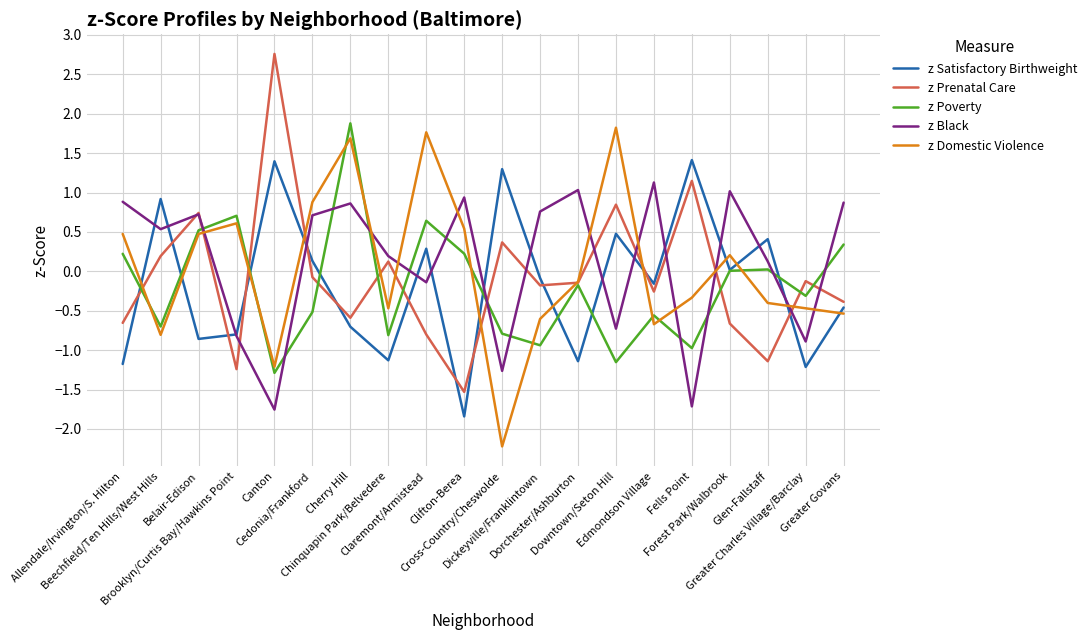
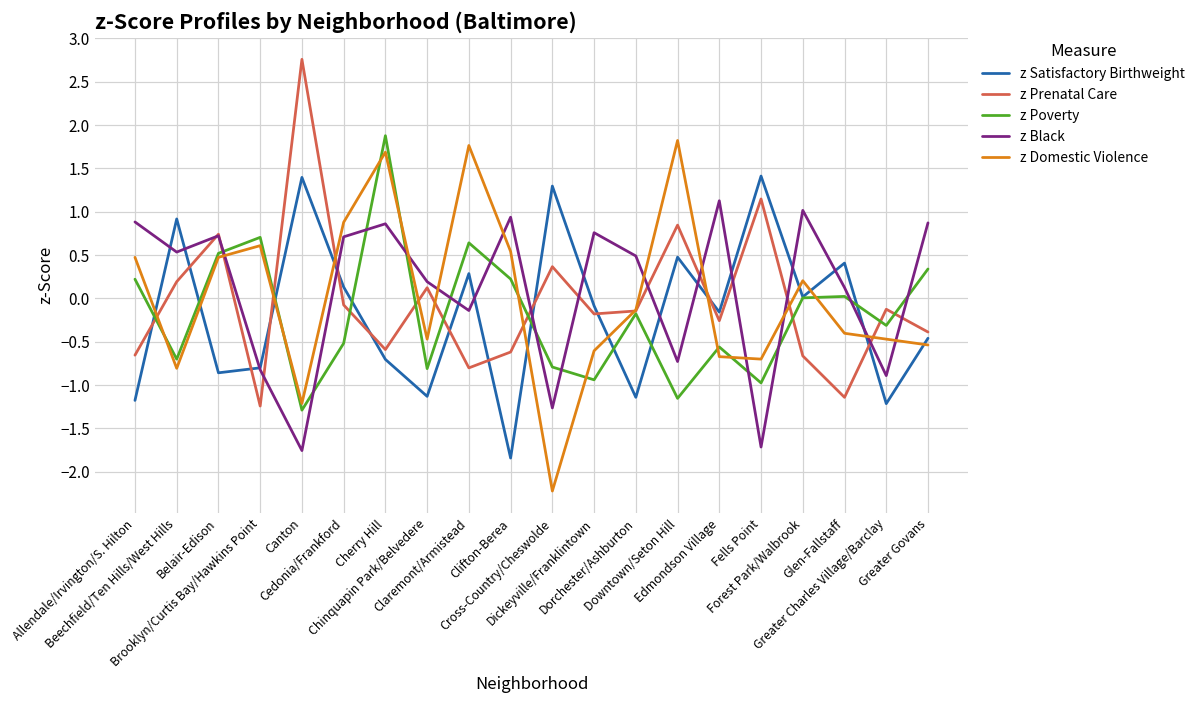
z Prenatal Care, Clifton-Berea: -1.5 -> -0.6
z Black, Dorchester/Ashburton: 1.0 -> 0.5
z Domestic Violence, Fells Point: -0.3 -> -0.7
